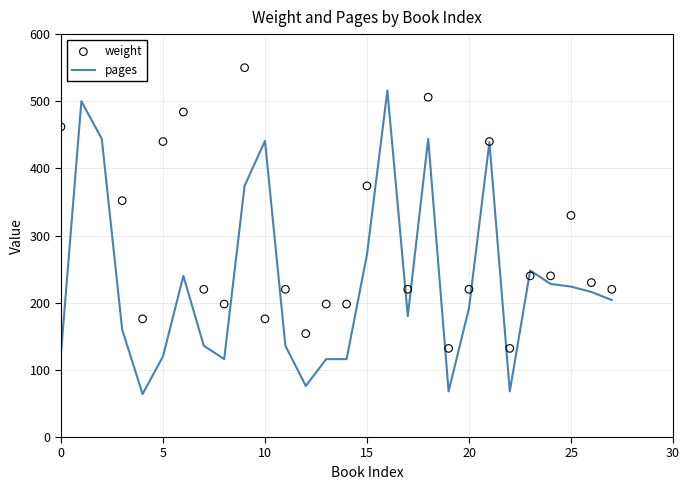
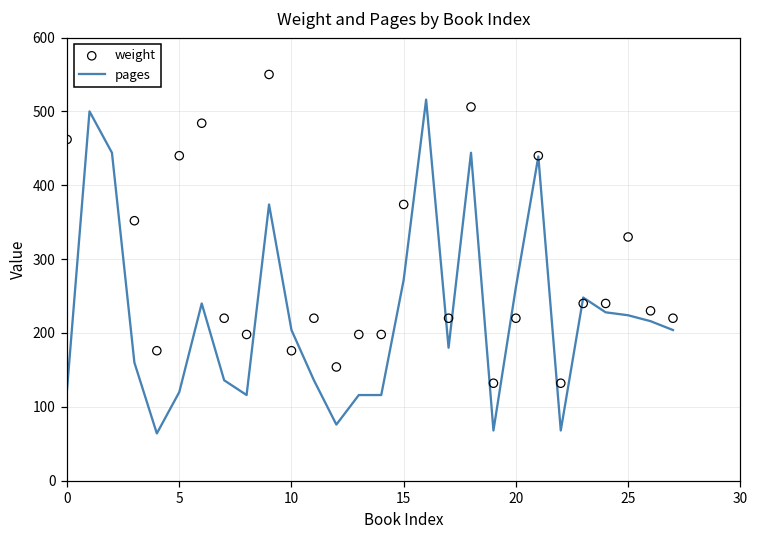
pages, 10: 440 -> 200
pages, 20: 190 -> 260
